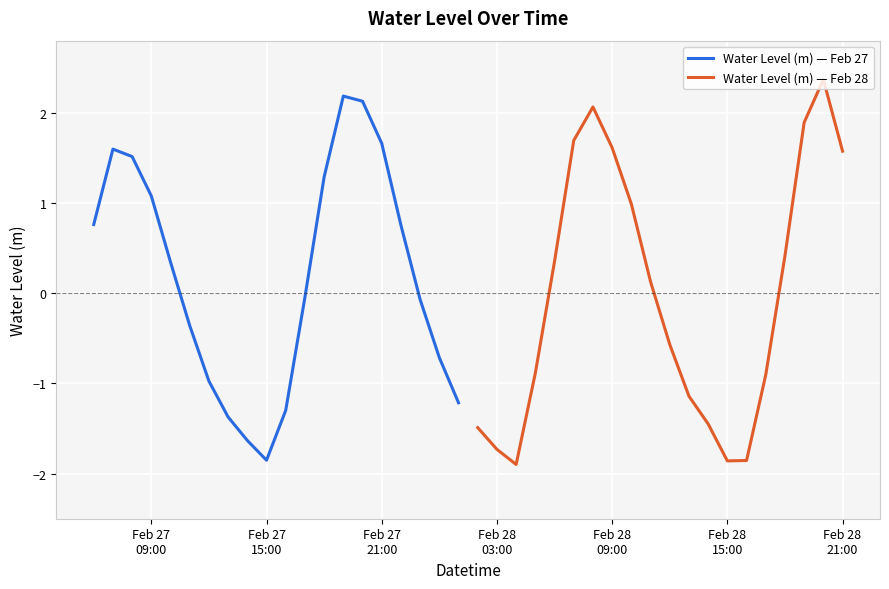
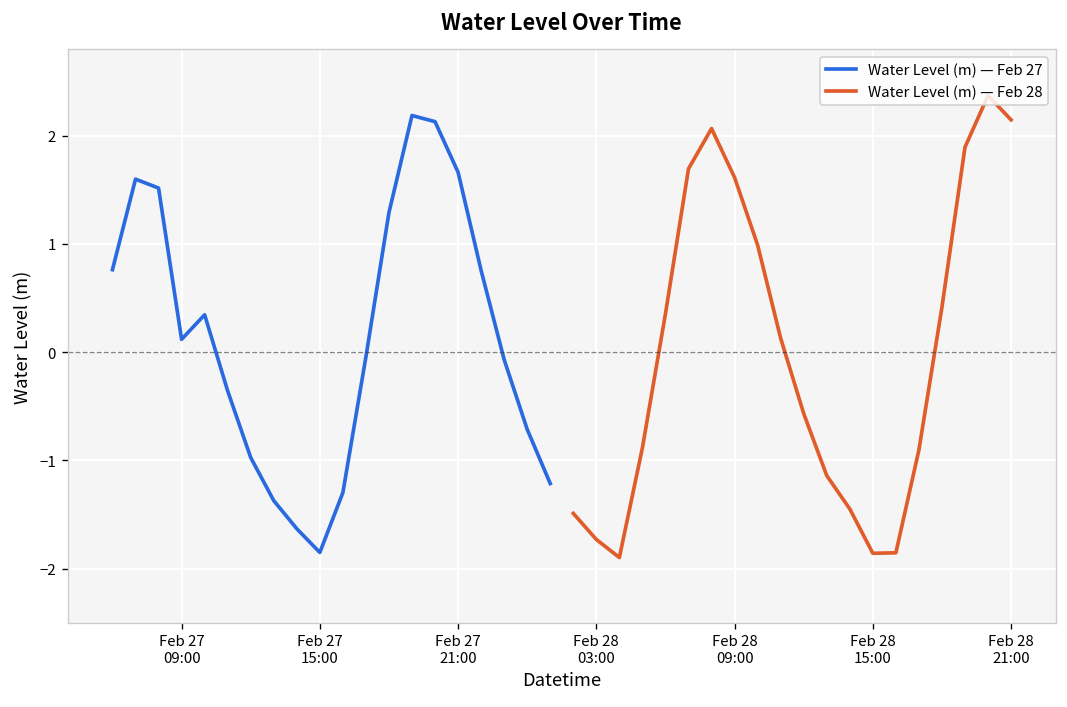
Water Level (m) — Feb 27, Feb 27 09:00: 1.1 -> 0.1
Water Level (m) — Feb 28, Feb 28 21:00: 1.6 -> 2.1
